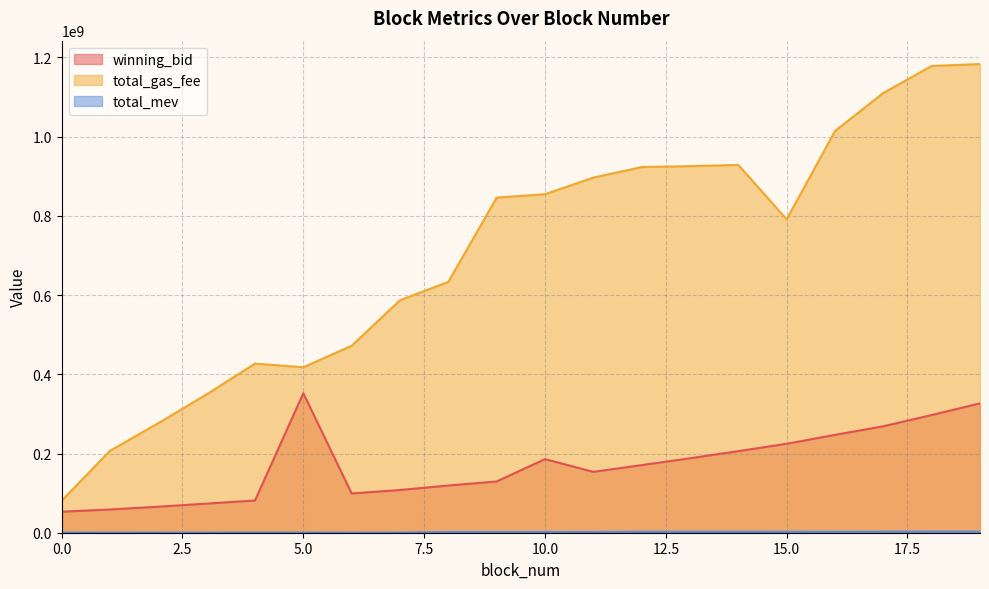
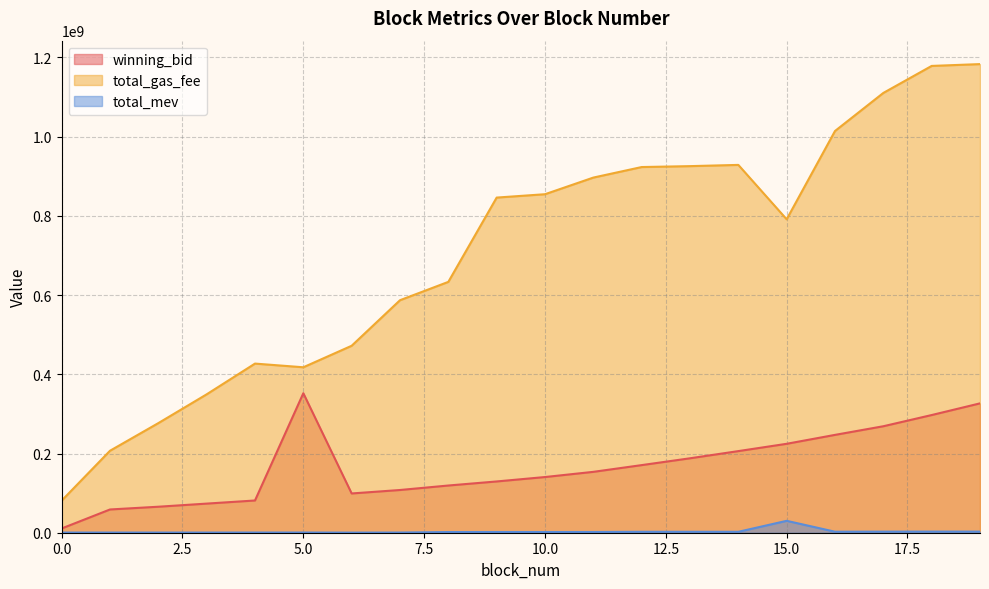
winning_bid, 0.0: 50000000 -> 10000000
winning_bid, 10.0: 190000000 -> 140000000
total_mev, 15.0: 0 -> 30000000
